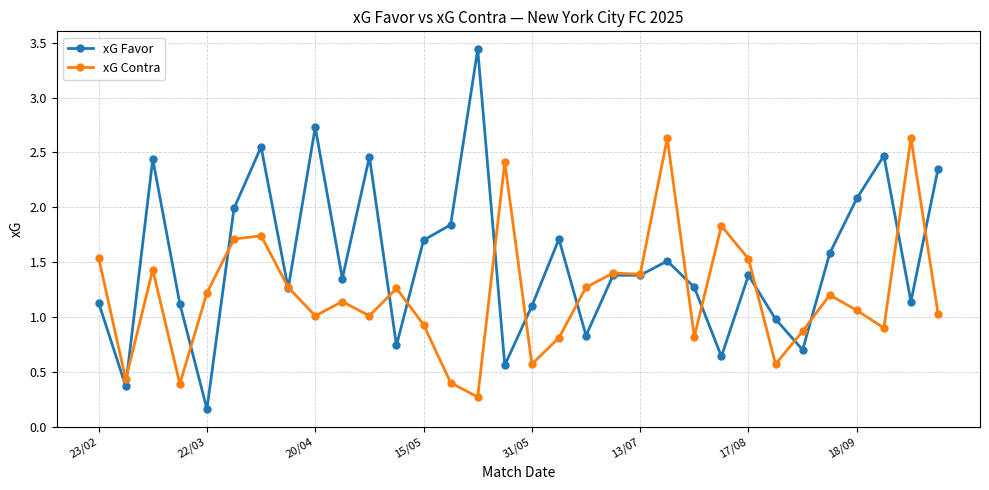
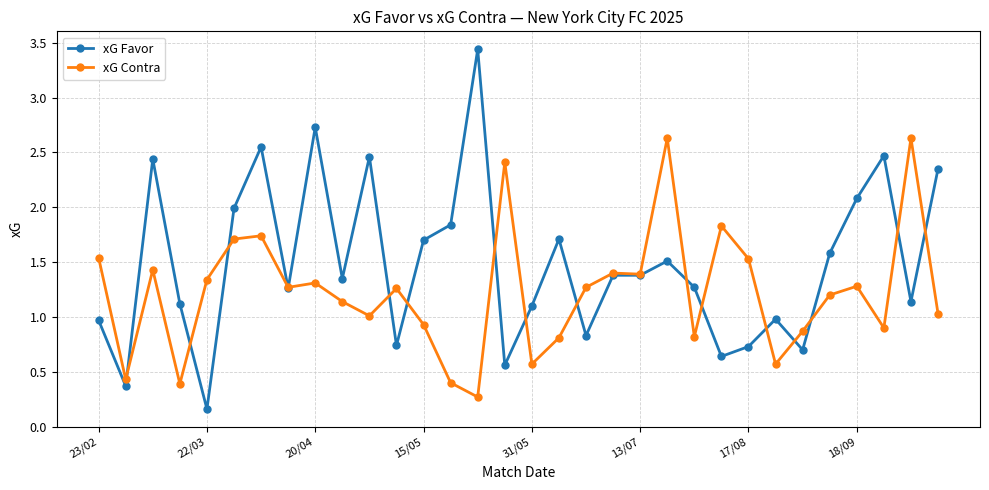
xG Favor, 23/02: 1.13 -> 0.97
xG Contra, 22/03: 1.22 -> 1.34
xG Contra, 20/04: 1.01 -> 1.31
xG Favor, 17/08: 1.38 -> 0.73
xG Contra, 18/09: 1.06 -> 1.28
